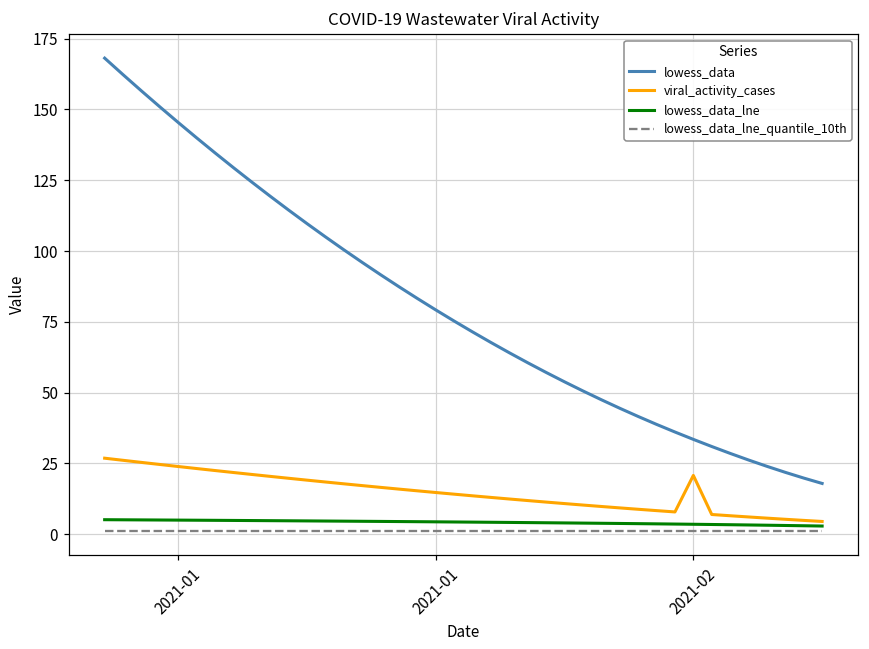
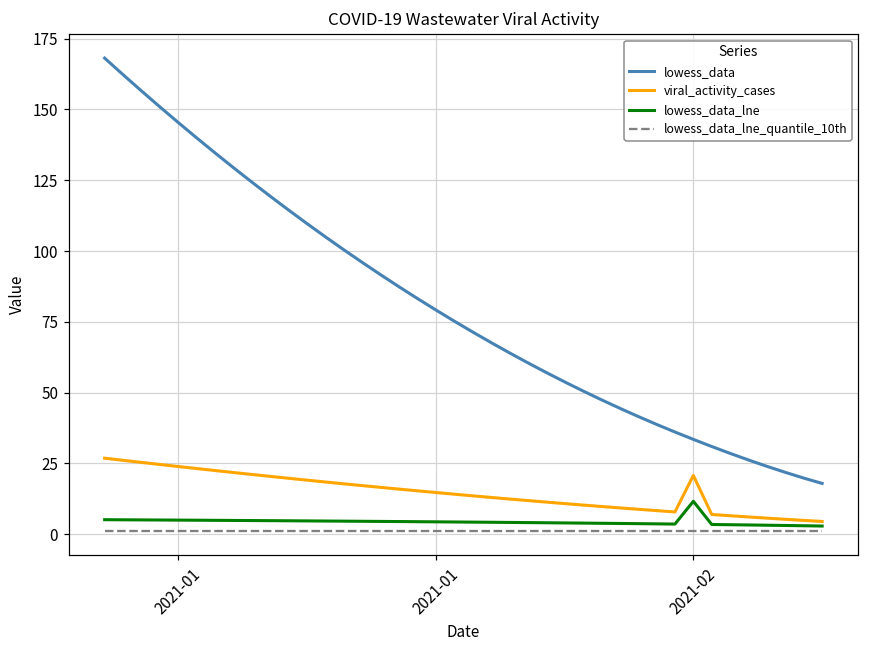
lowess_data_lne, 2021-02: 4 -> 12
